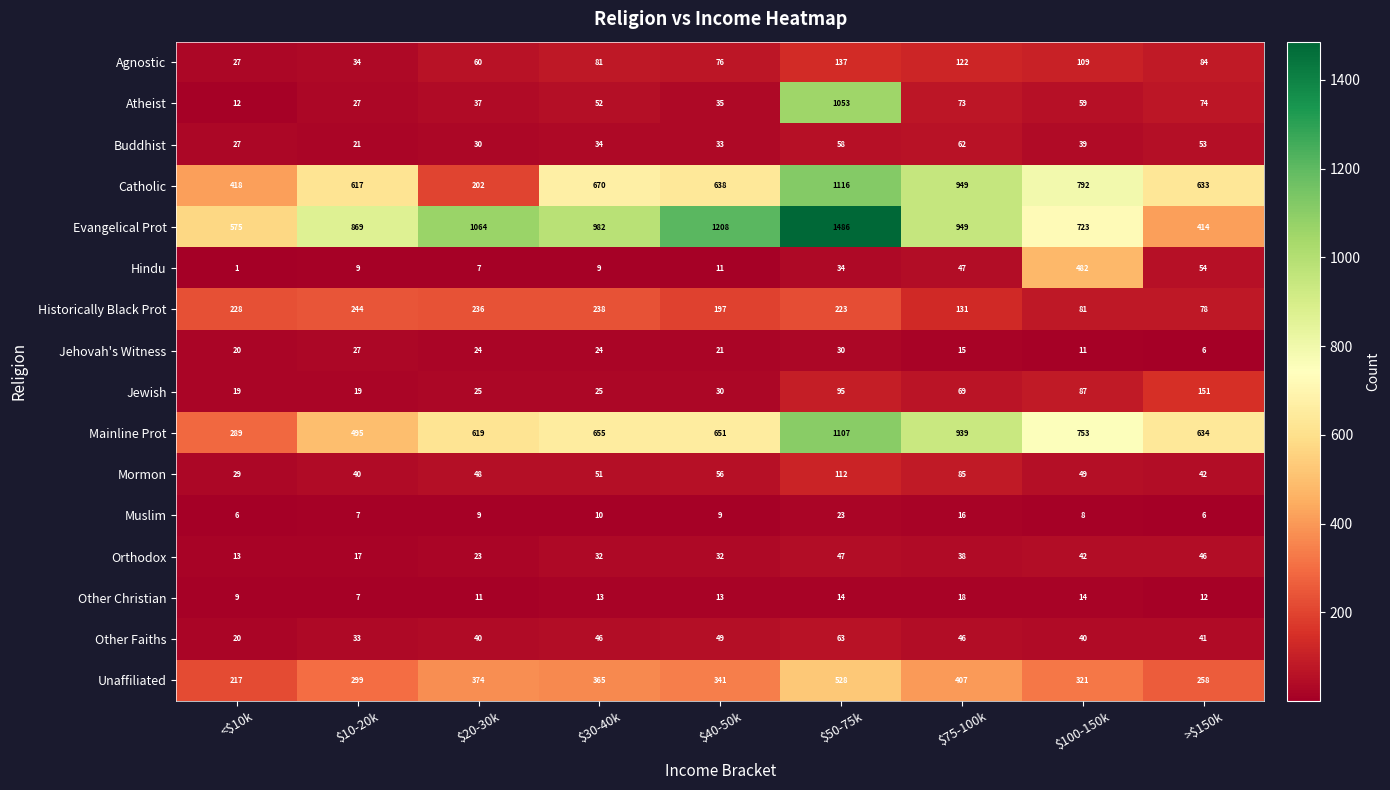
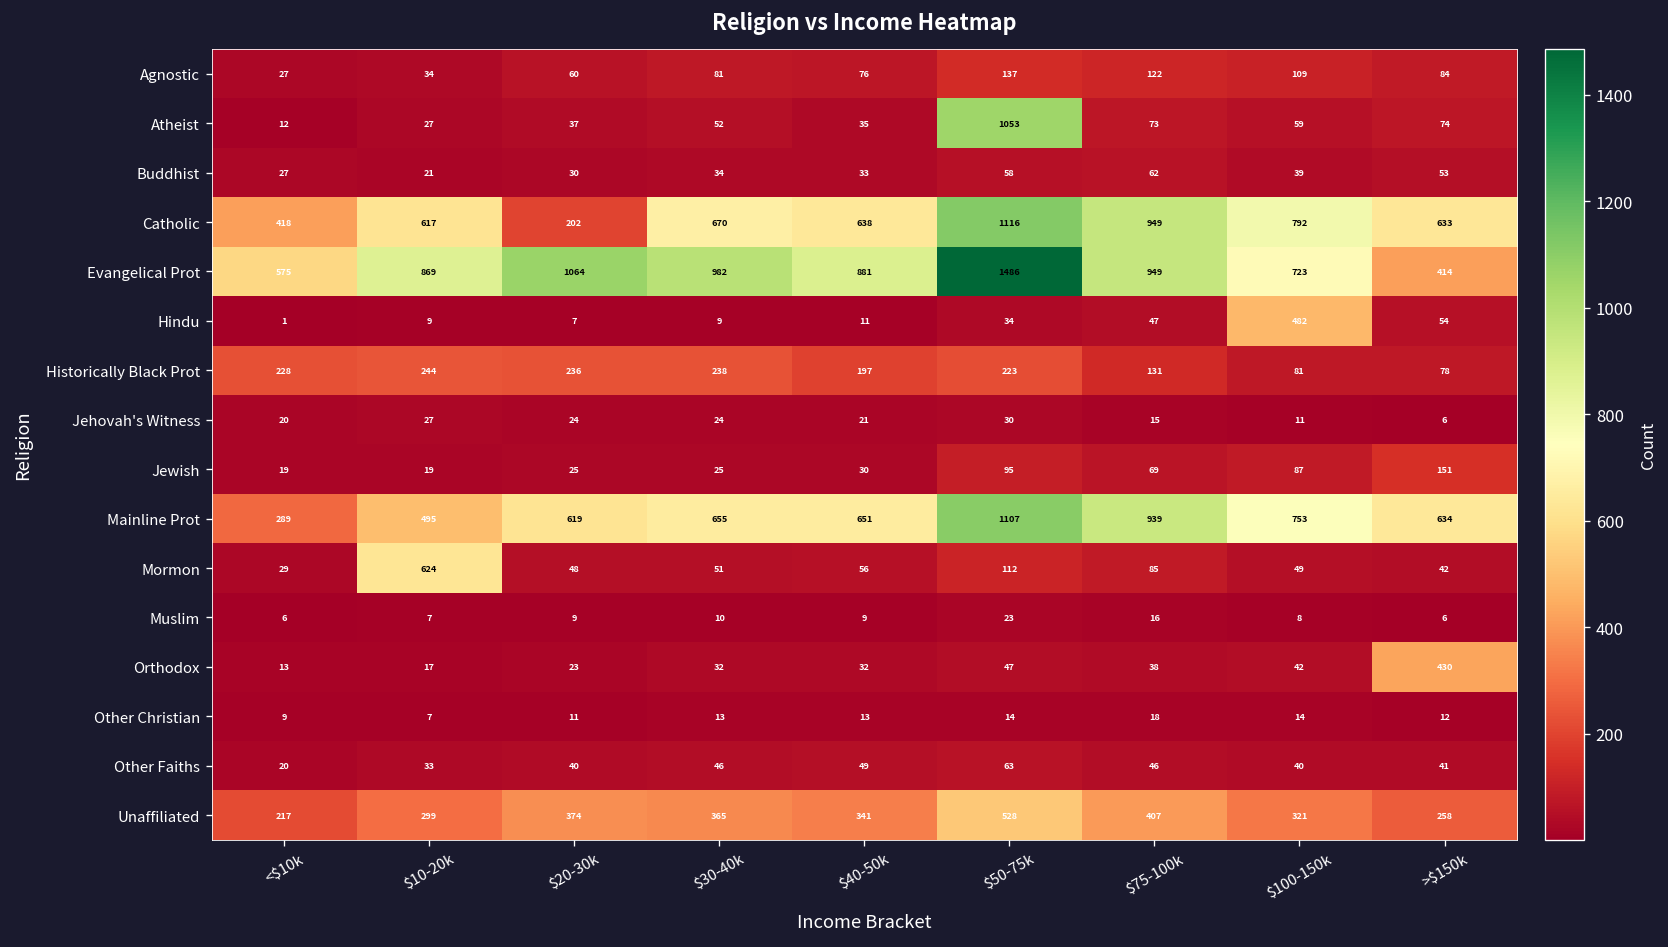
Evangelical Prot, $40-50k: 1208 -> 881
Mormon, $10-20k: 40 -> 624
Orthodox, >$150k: 46 -> 430
